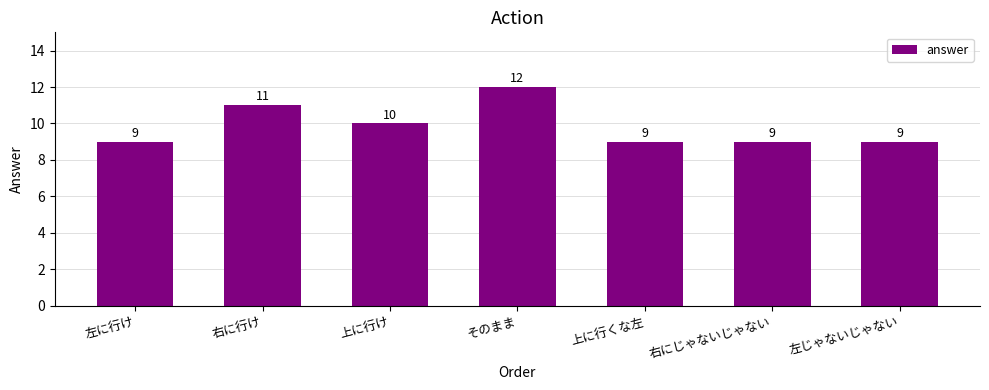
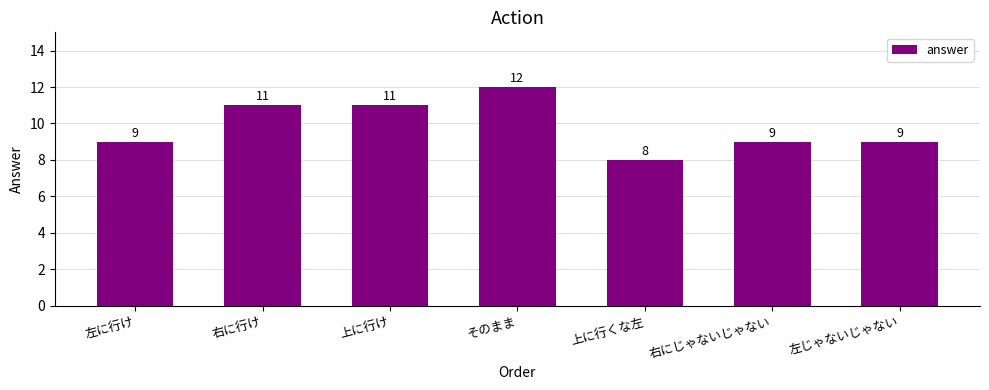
上に行け: 10 -> 11
上に行くな左: 9 -> 8
